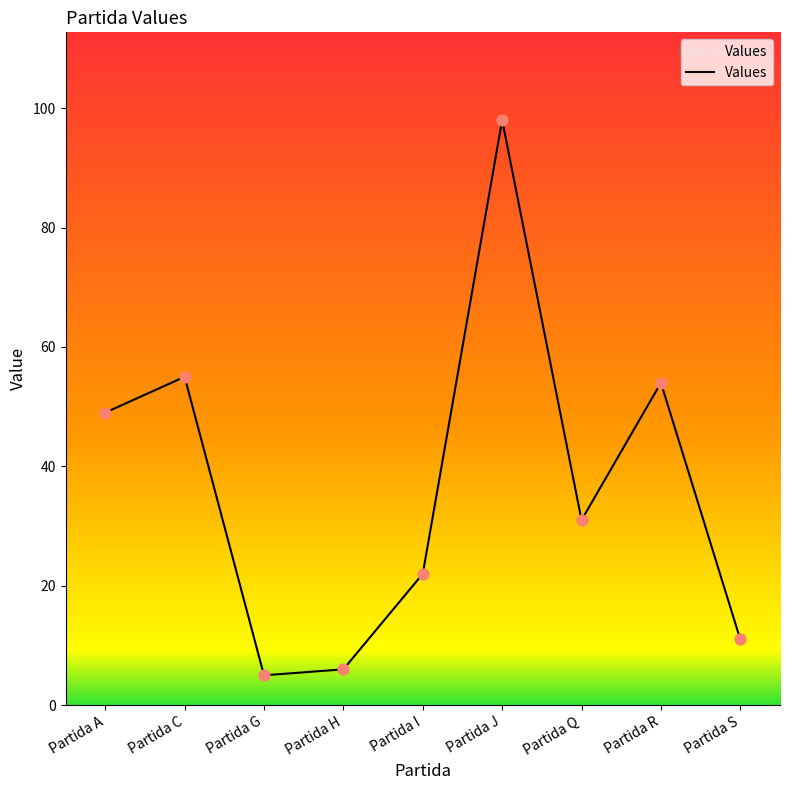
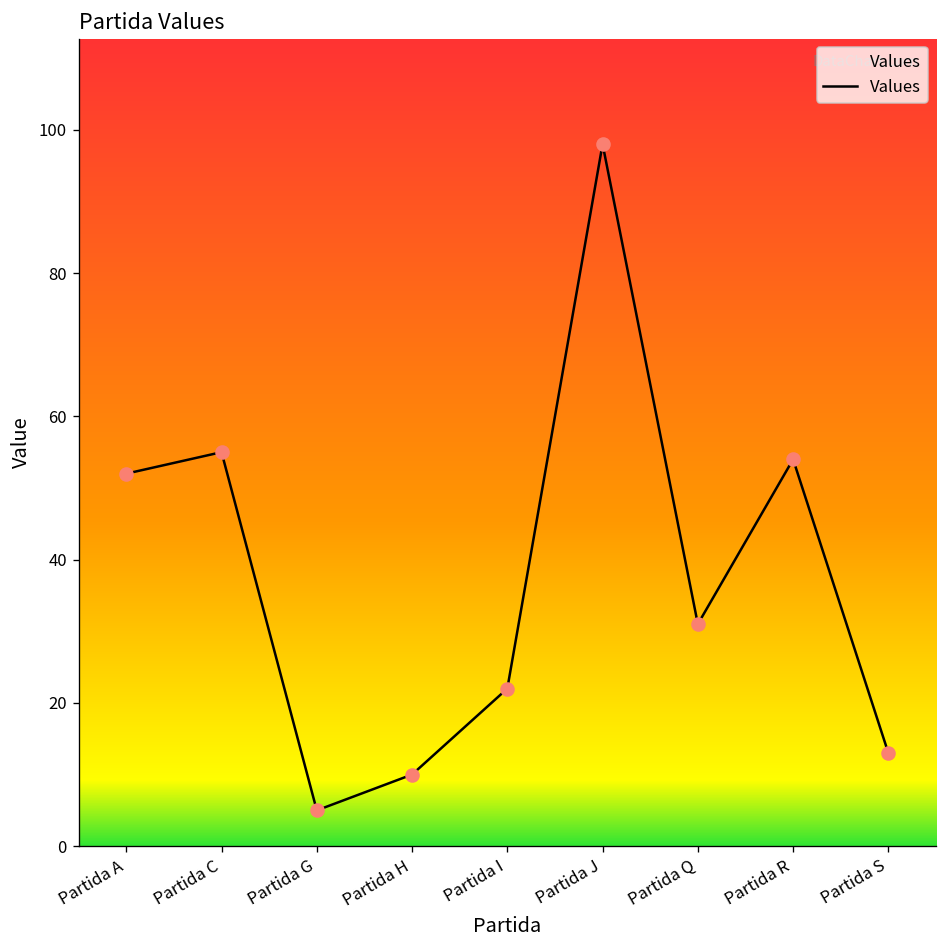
Partida A: 49 -> 52
Partida H: 6 -> 10
Partida S: 11 -> 13
